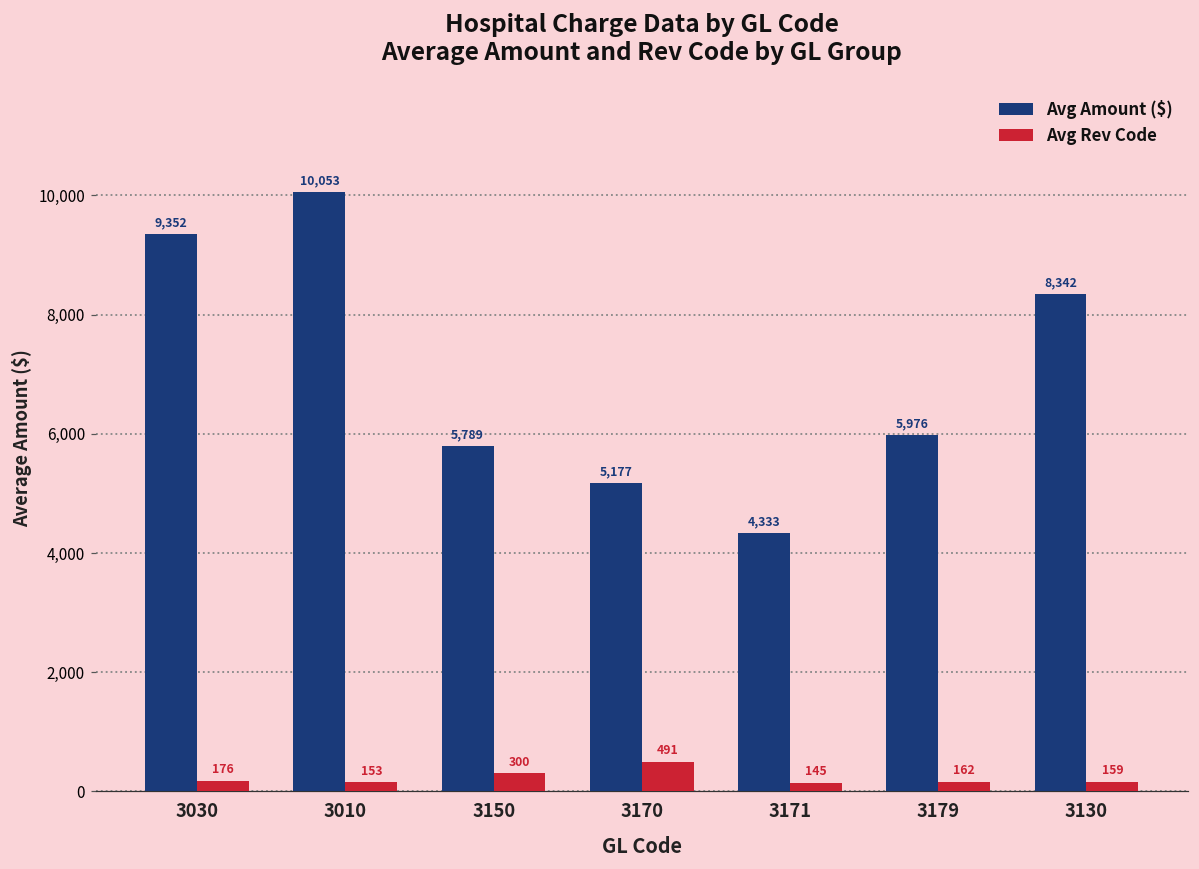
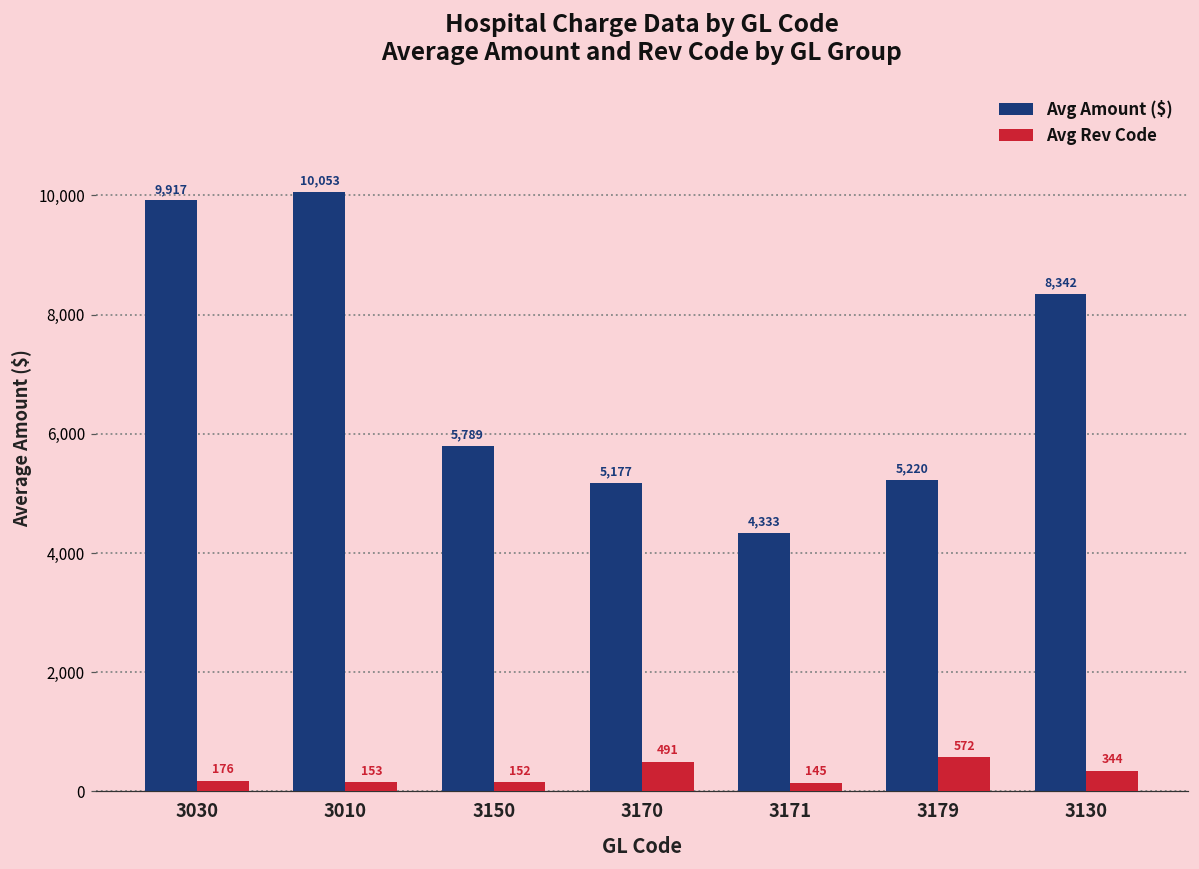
Avg Amount ($), 3030: 9,352 -> 9,917
Avg Rev Code, 3150: 300 -> 152
Avg Amount ($), 3179: 5,976 -> 5,220
Avg Rev Code, 3179: 162 -> 572
Avg Rev Code, 3130: 159 -> 344
